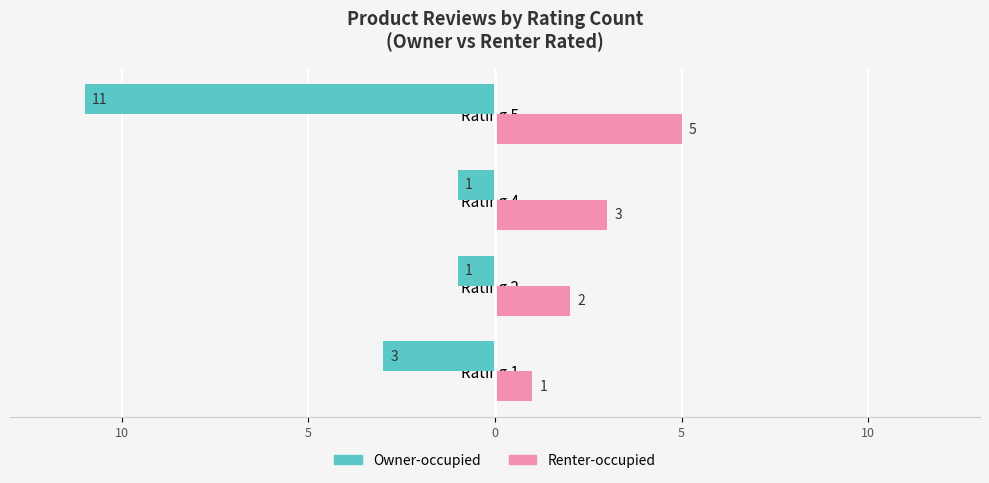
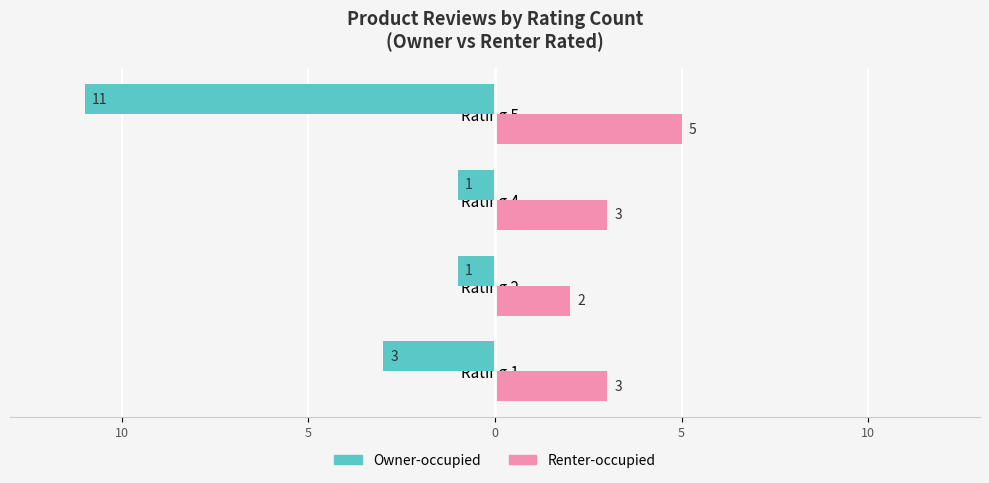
Renter-occupied, Rating 1: 1 -> 3
